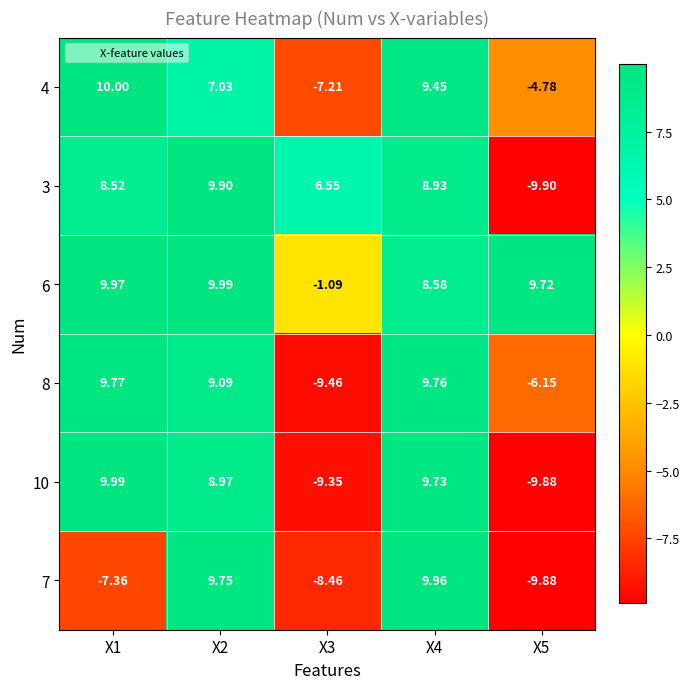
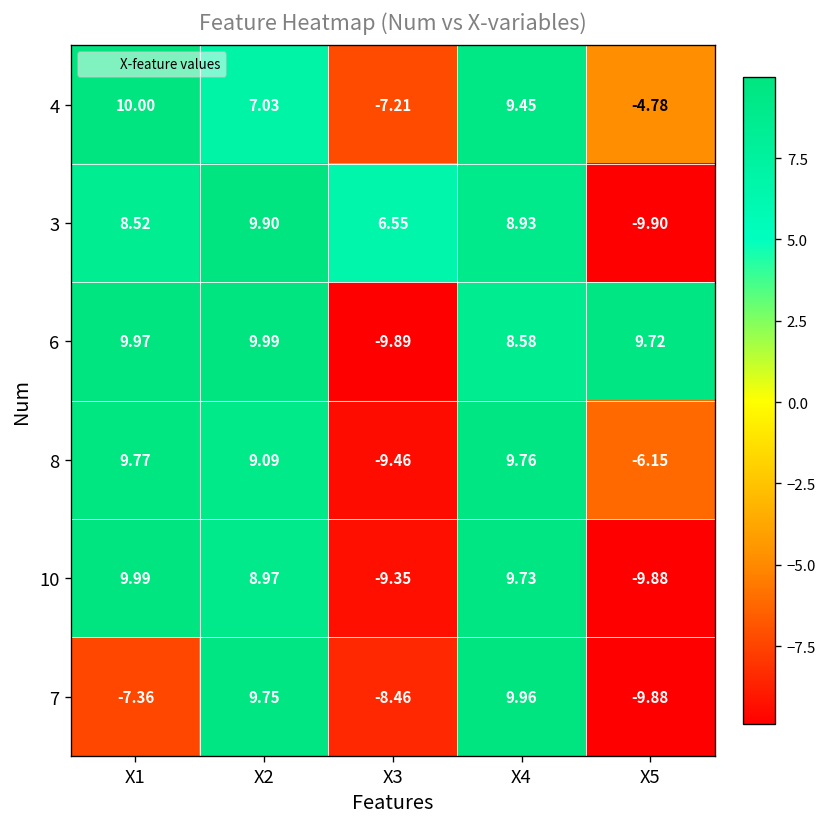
6, X3: -1.09 -> -9.89
